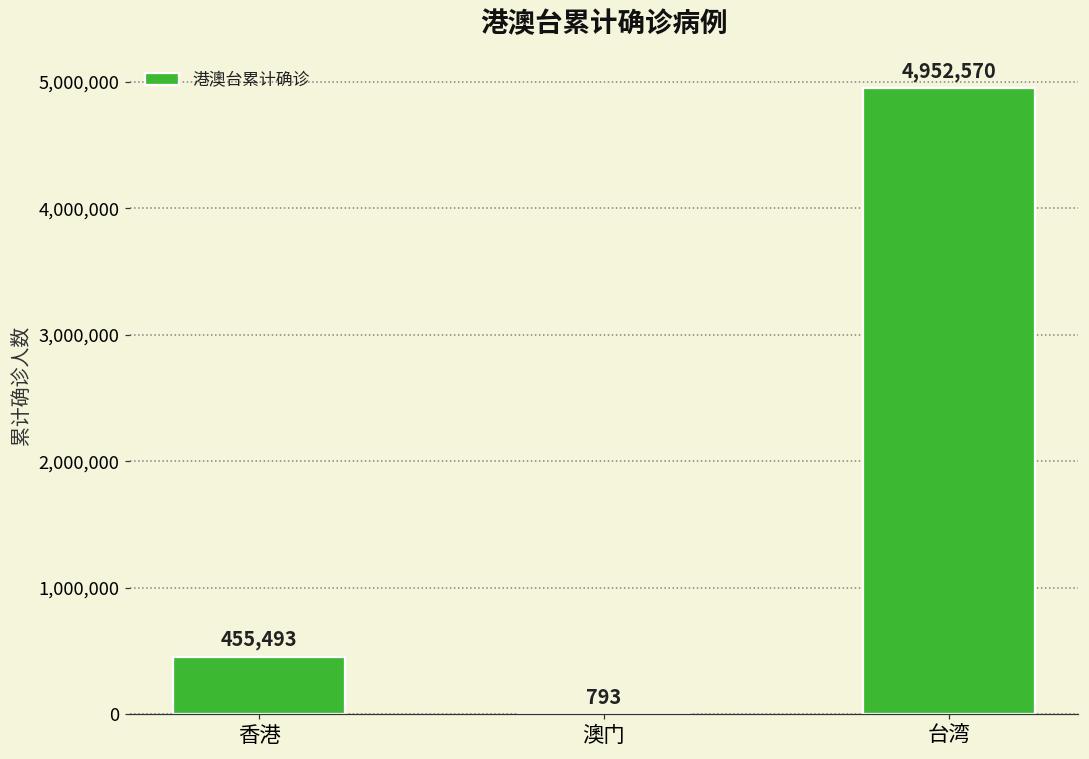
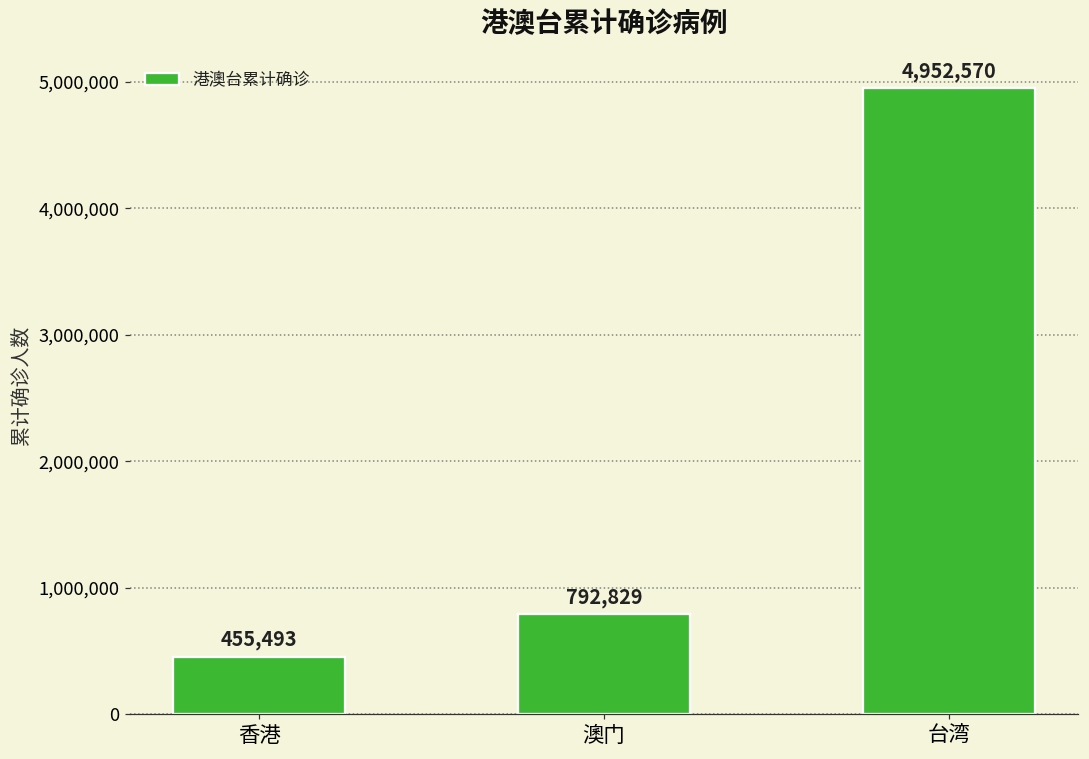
澳门: 793 -> 792,829
